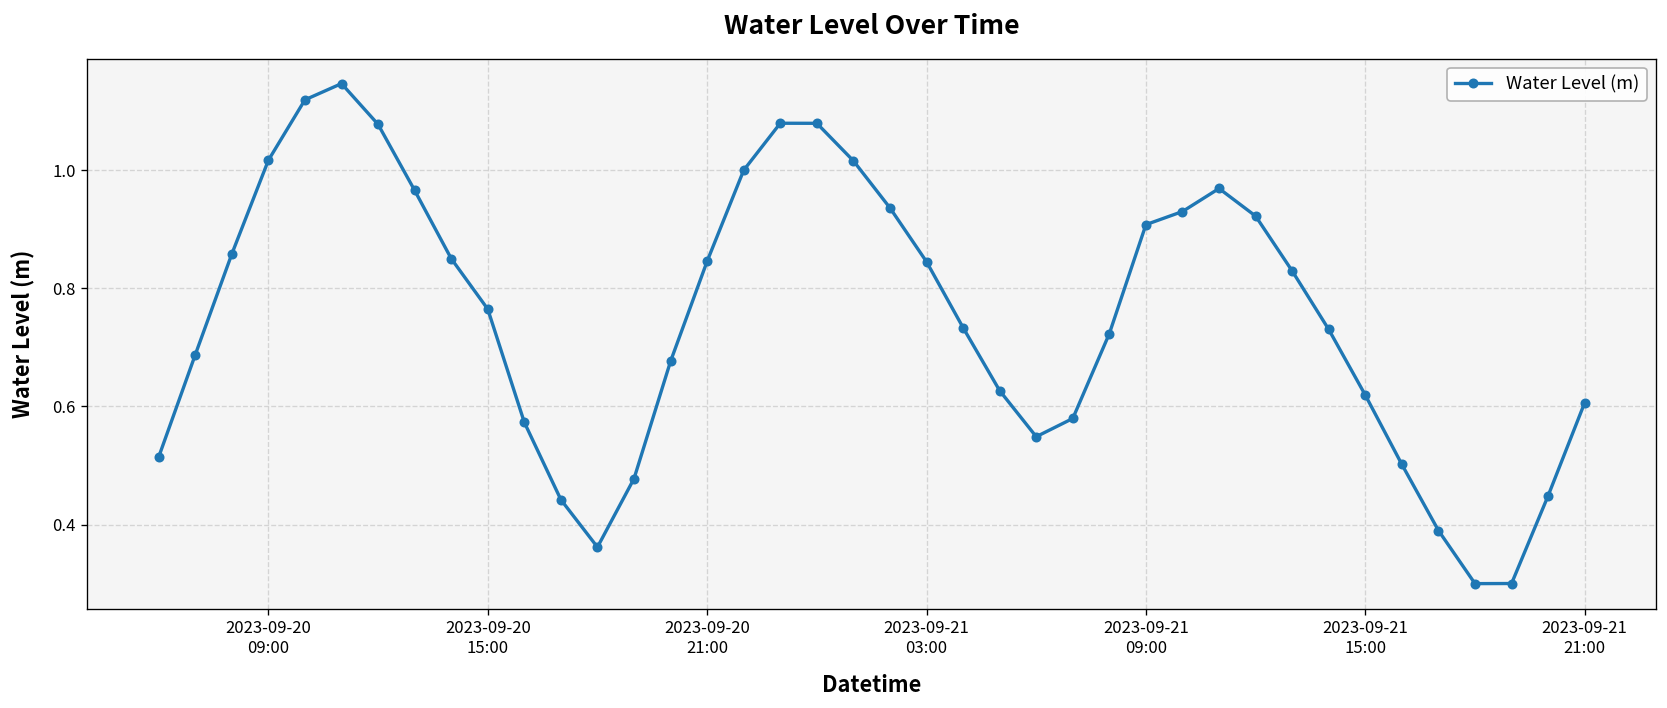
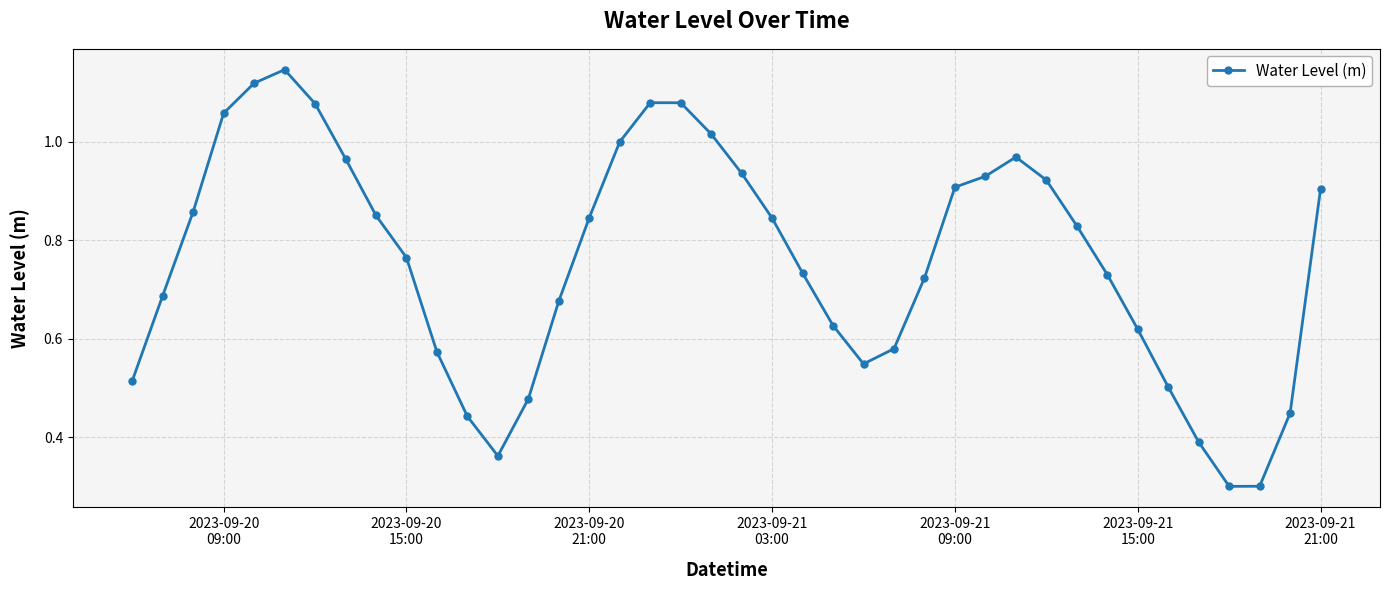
2023-09-20 09:00: 1.02 -> 1.06
2023-09-21 21:00: 0.61 -> 0.90
